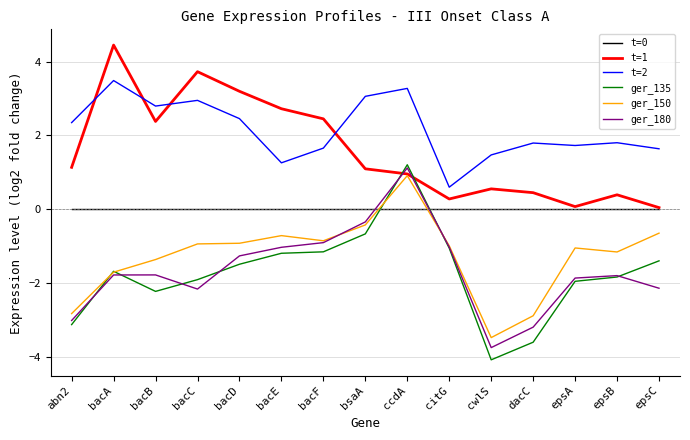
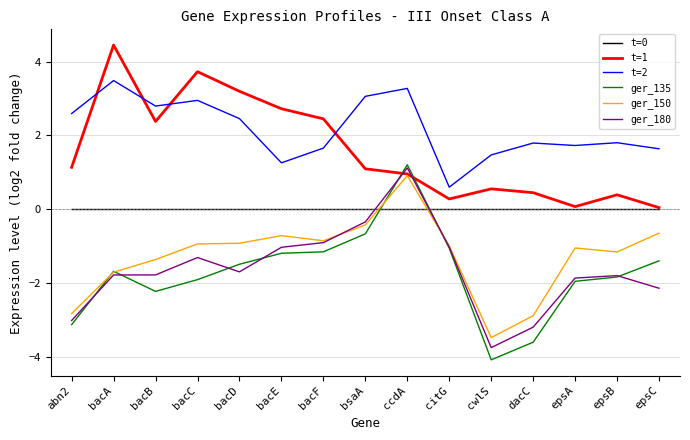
t=2, abn2: 2.3 -> 2.6
ger_180, bacC: -2.2 -> -1.3
ger_180, bacD: -1.3 -> -1.7
